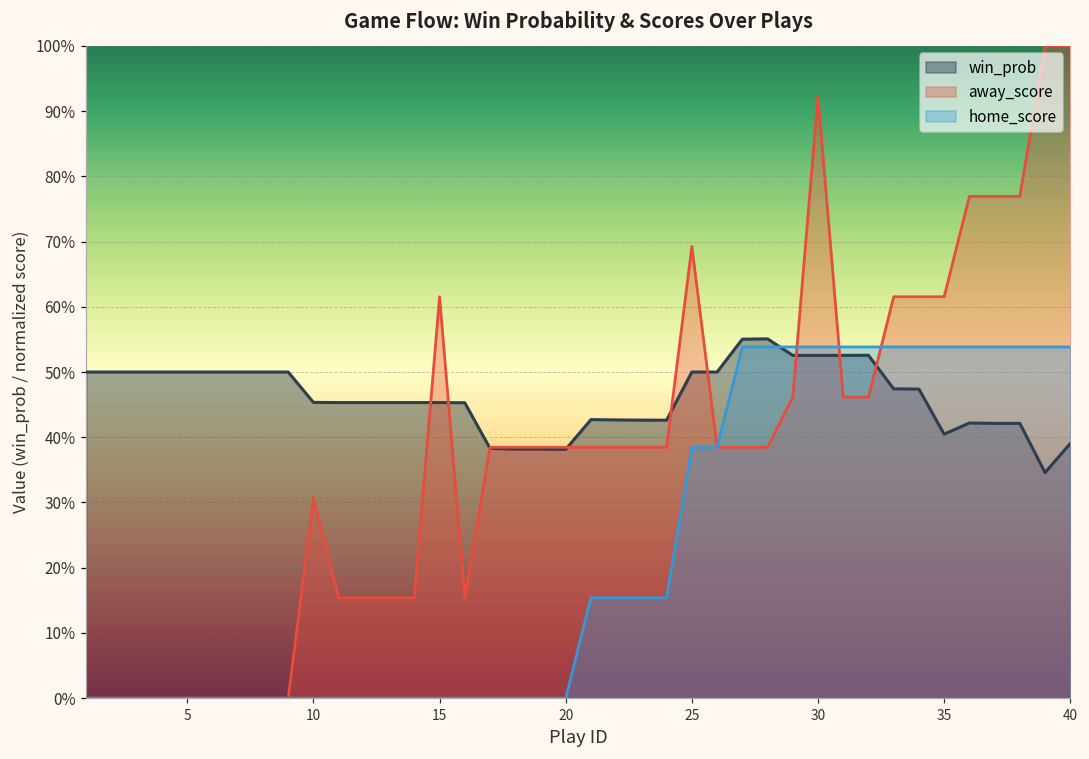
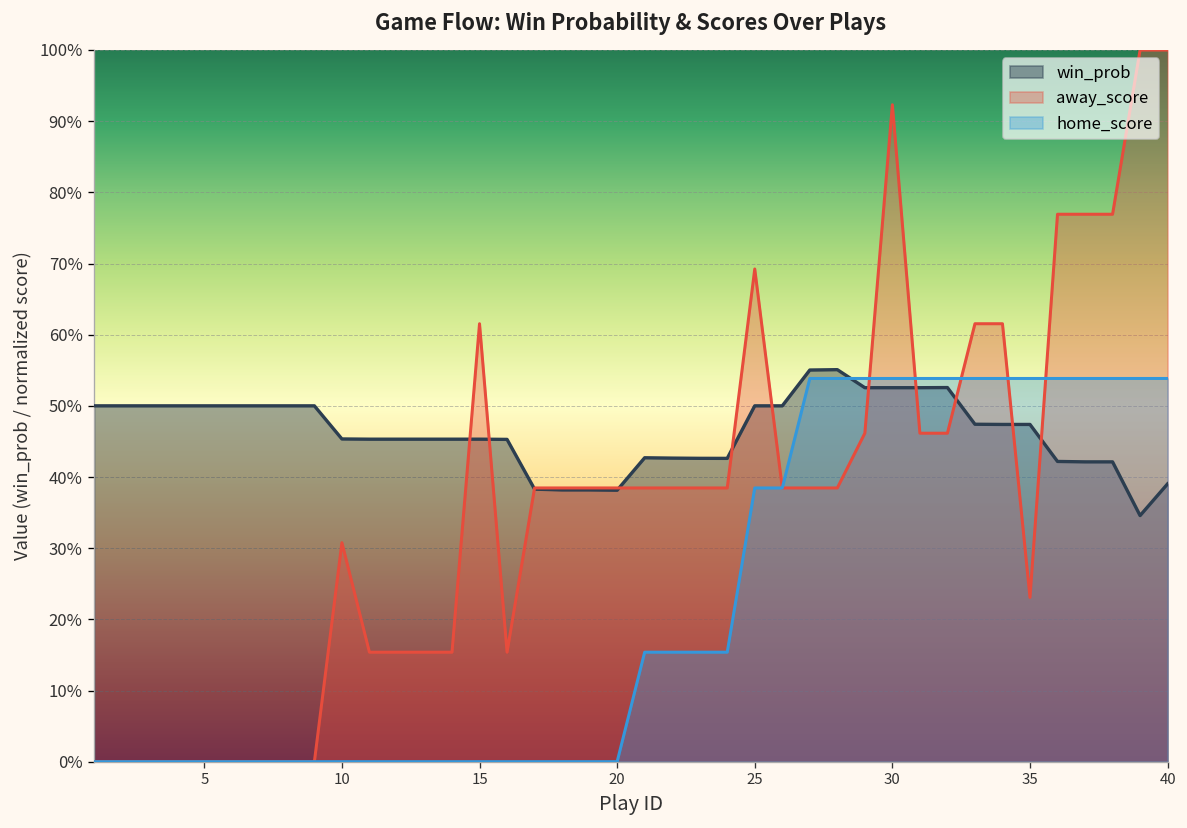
win_prob, 35: 40% -> 47%
away_score, 35: 62% -> 23%
